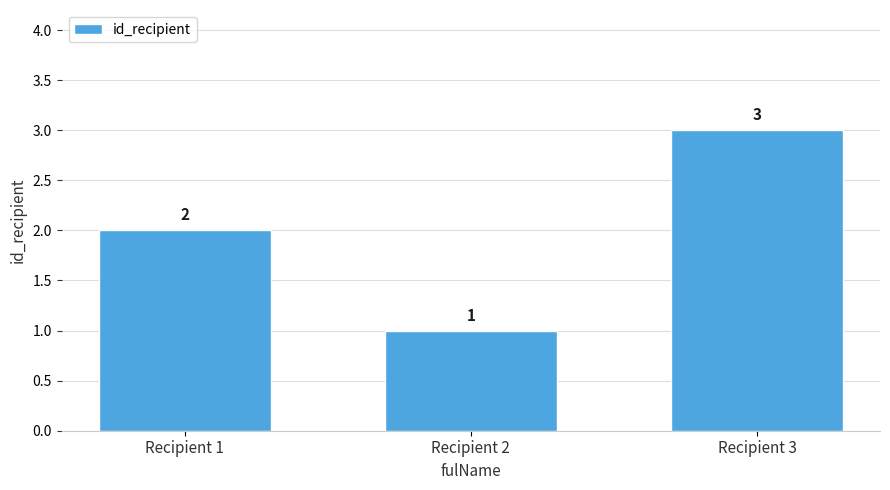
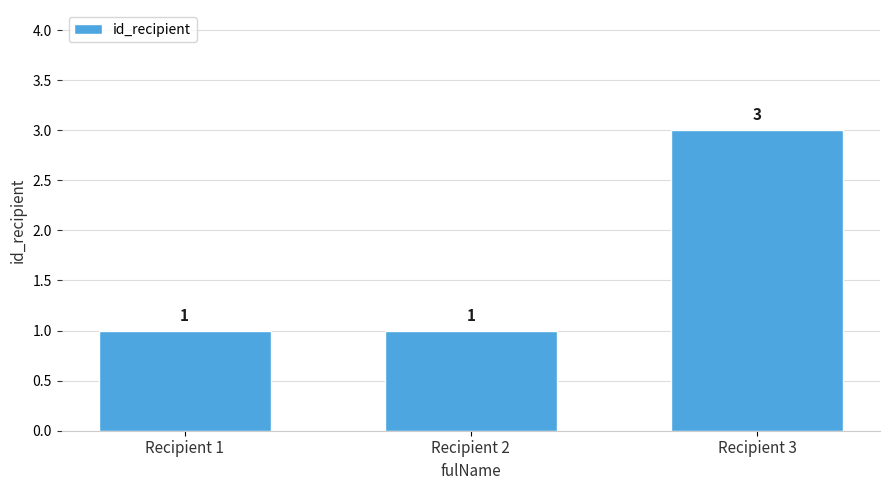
Recipient 1: 2 -> 1
